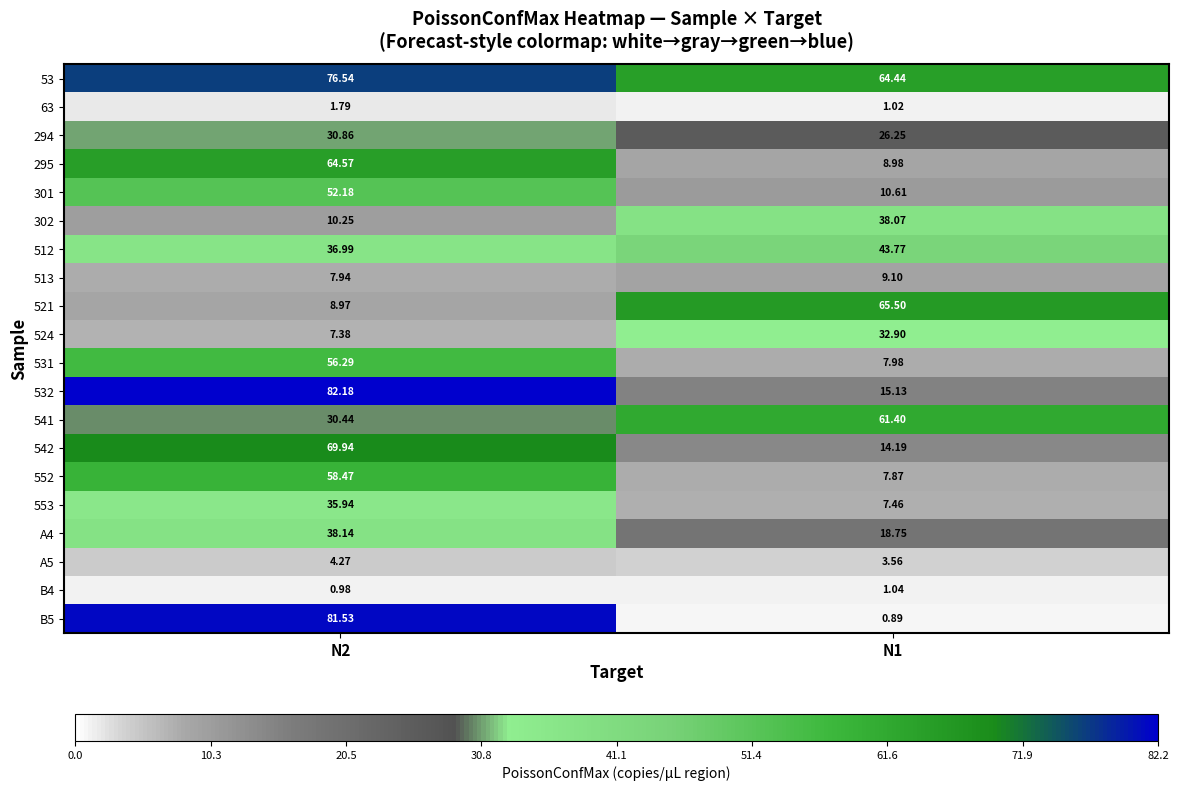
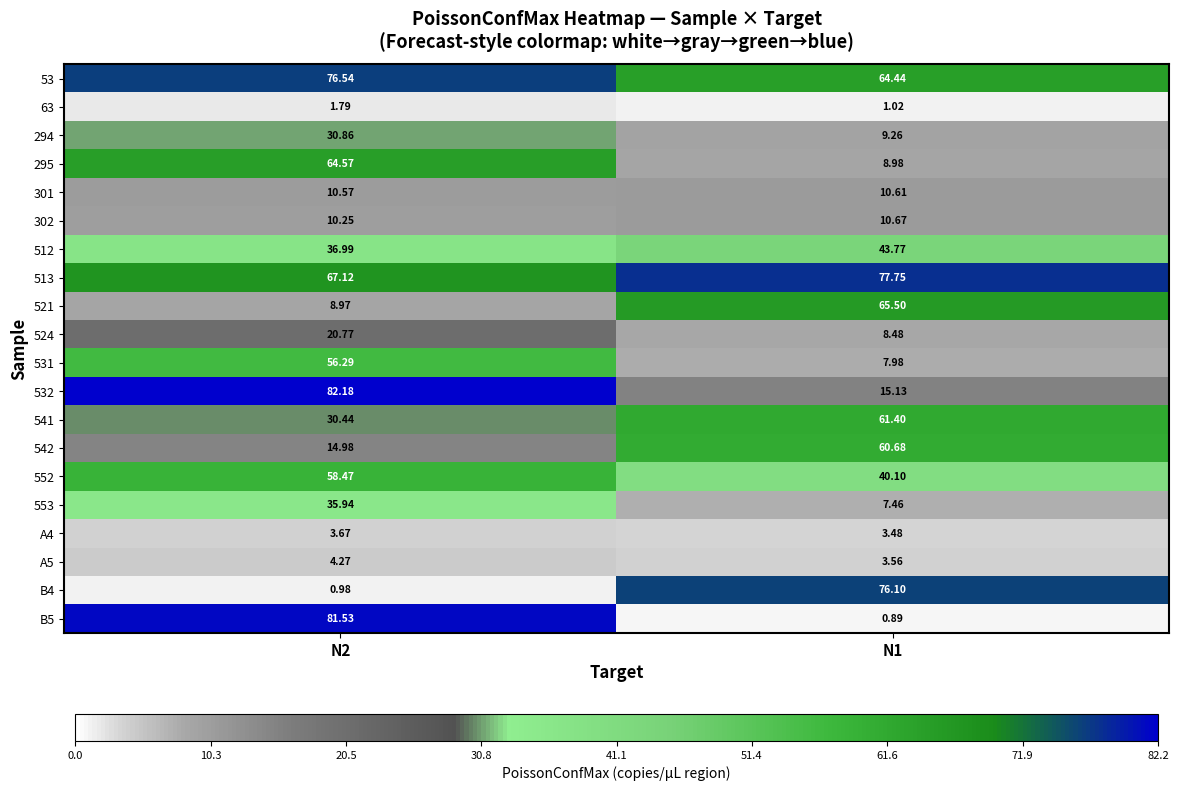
294, N1: 26.25 -> 9.26
301, N2: 52.18 -> 10.57
302, N1: 38.07 -> 10.67
513, N2: 7.94 -> 67.12
513, N1: 9.10 -> 77.75
524, N2: 7.38 -> 20.77
524, N1: 32.90 -> 8.48
542, N2: 69.94 -> 14.98
542, N1: 14.19 -> 60.68
552, N1: 7.87 -> 40.10
A4, N2: 38.14 -> 3.67
A4, N1: 18.75 -> 3.48
B4, N1: 1.04 -> 76.10
